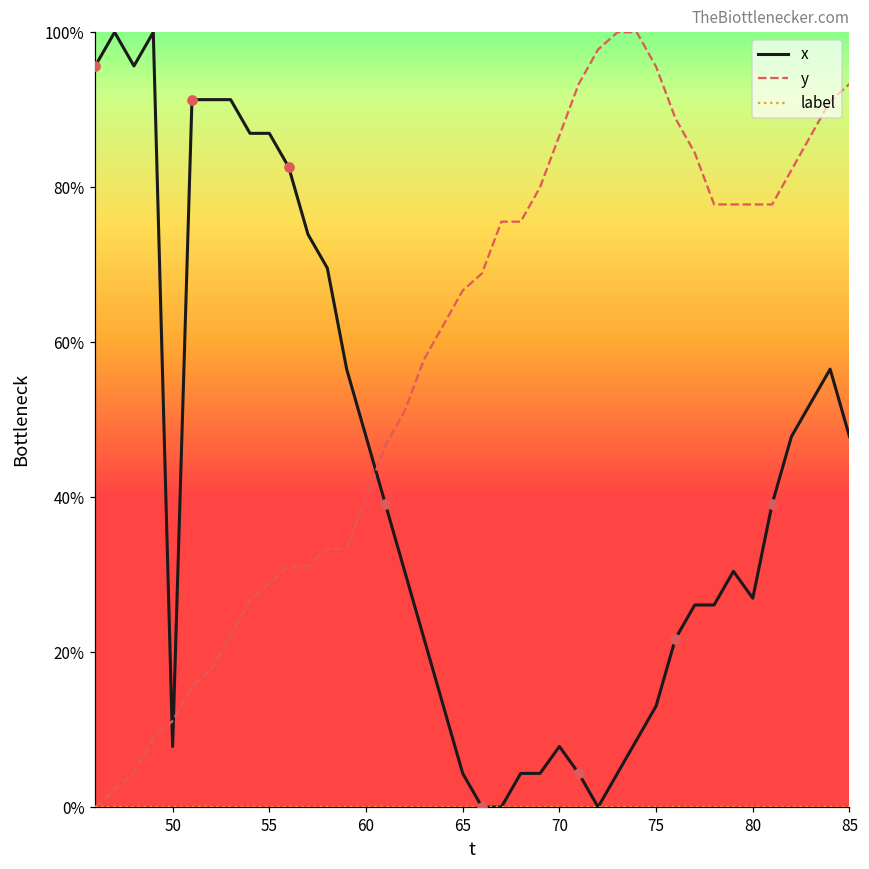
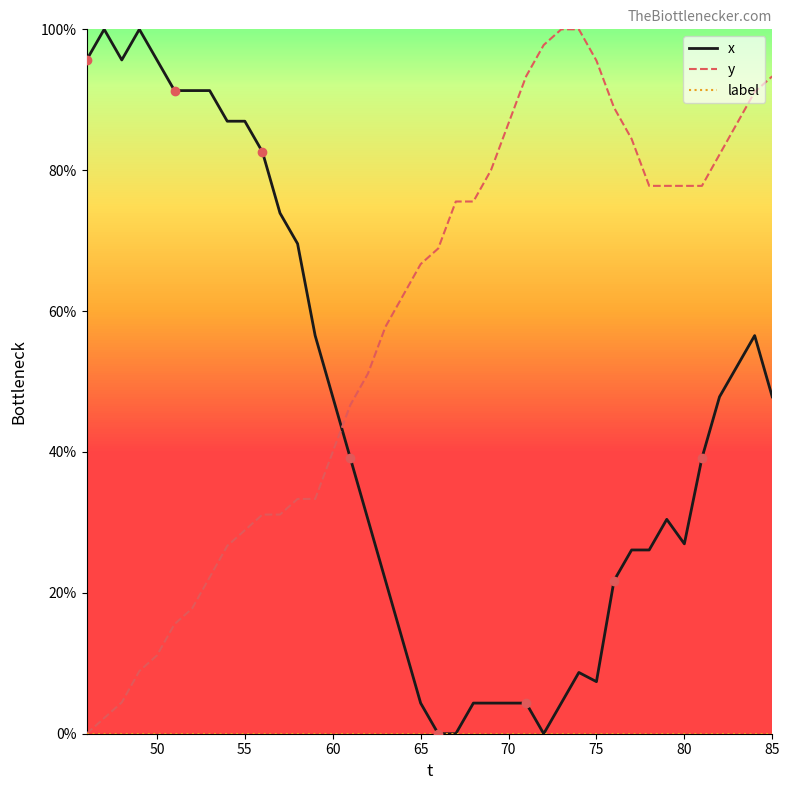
x, 50: 8% -> 96%
x, 70: 8% -> 4%
x, 75: 13% -> 7%
